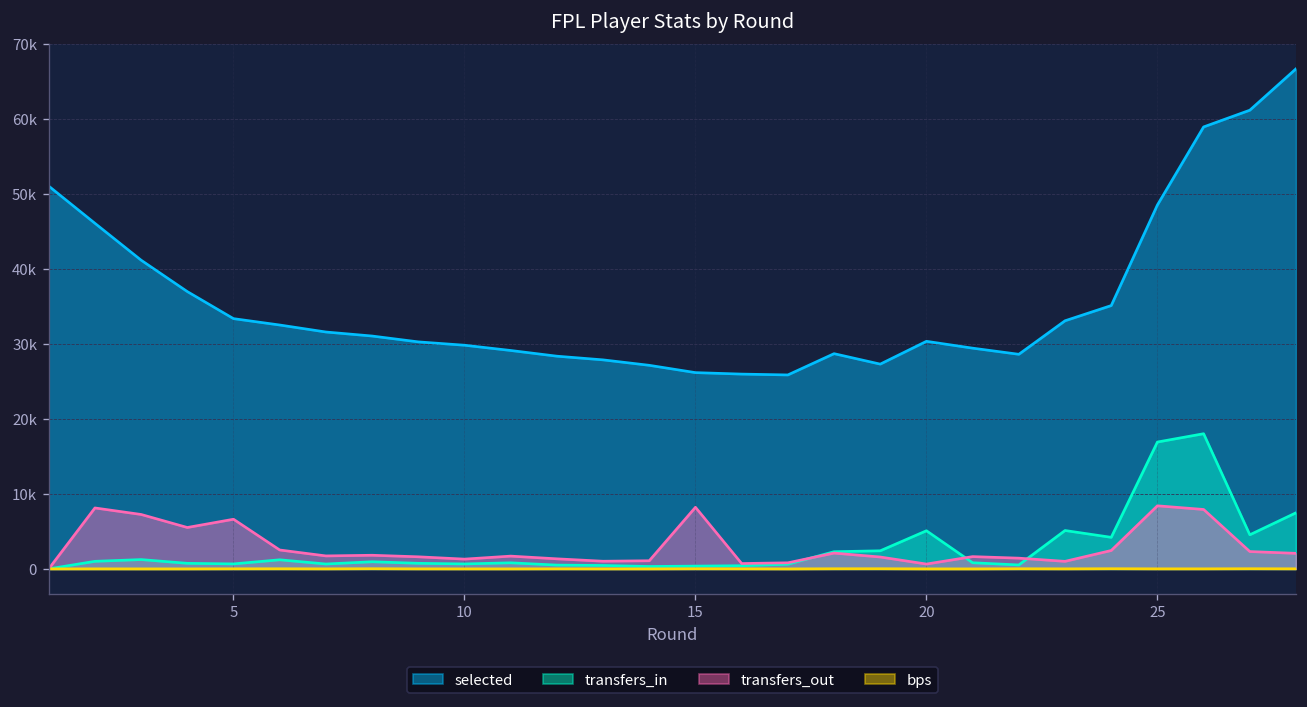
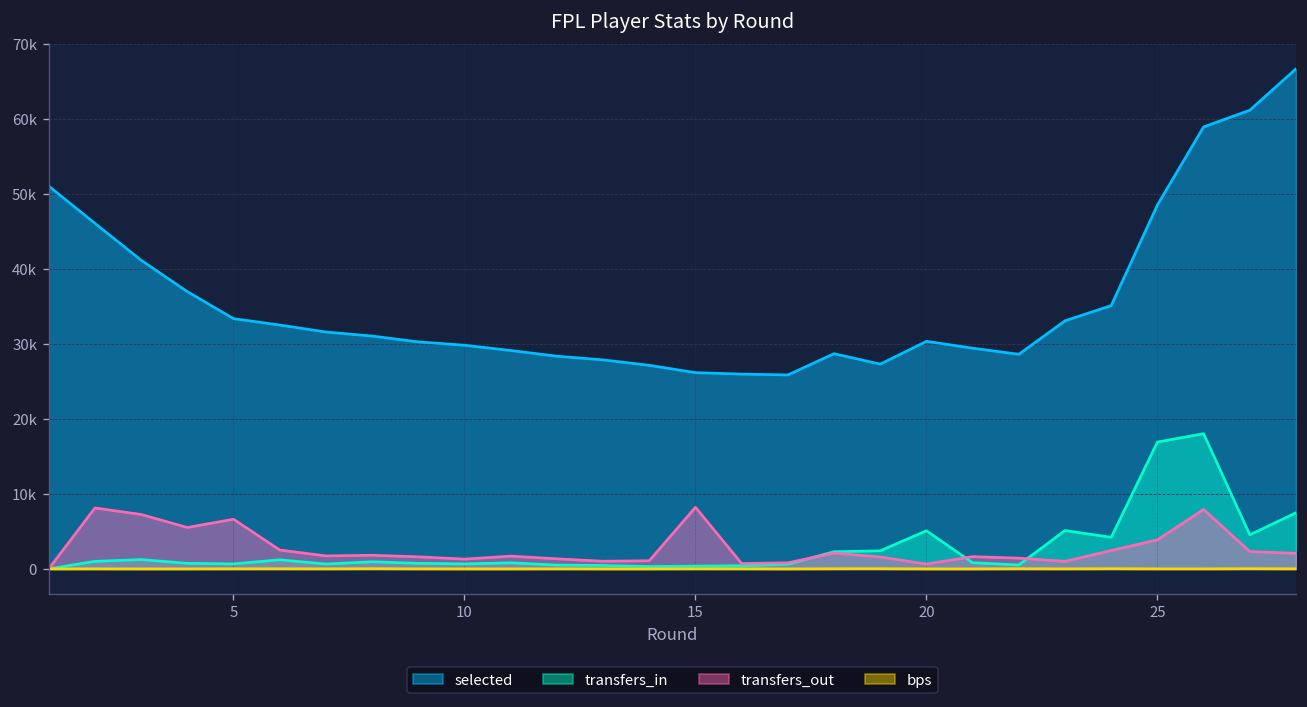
transfers_out, 25: 8000 -> 4000
